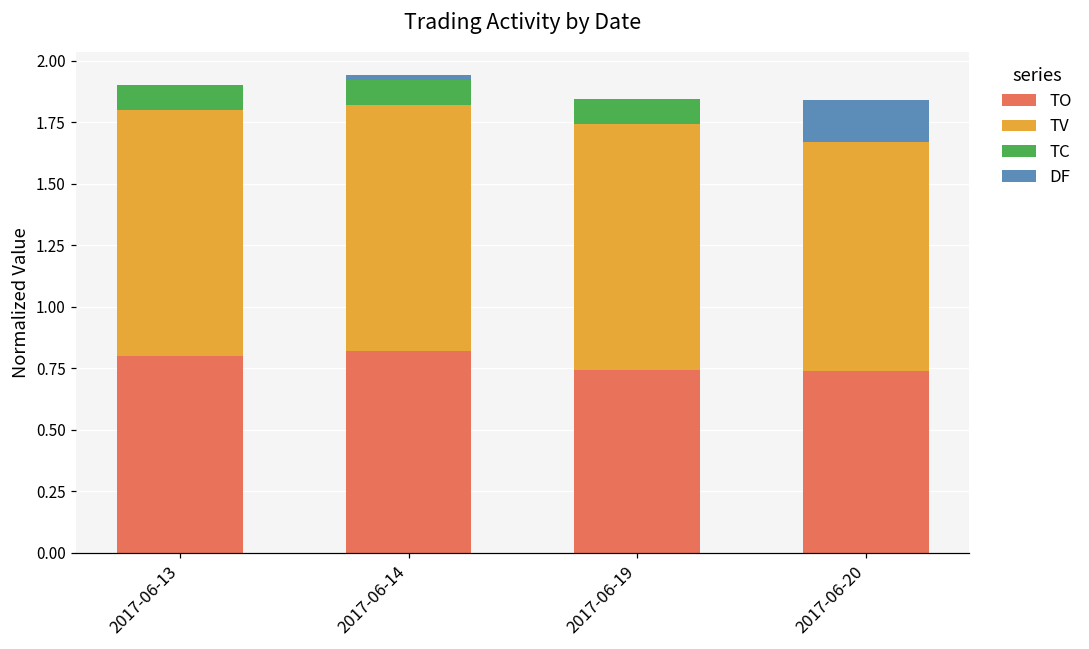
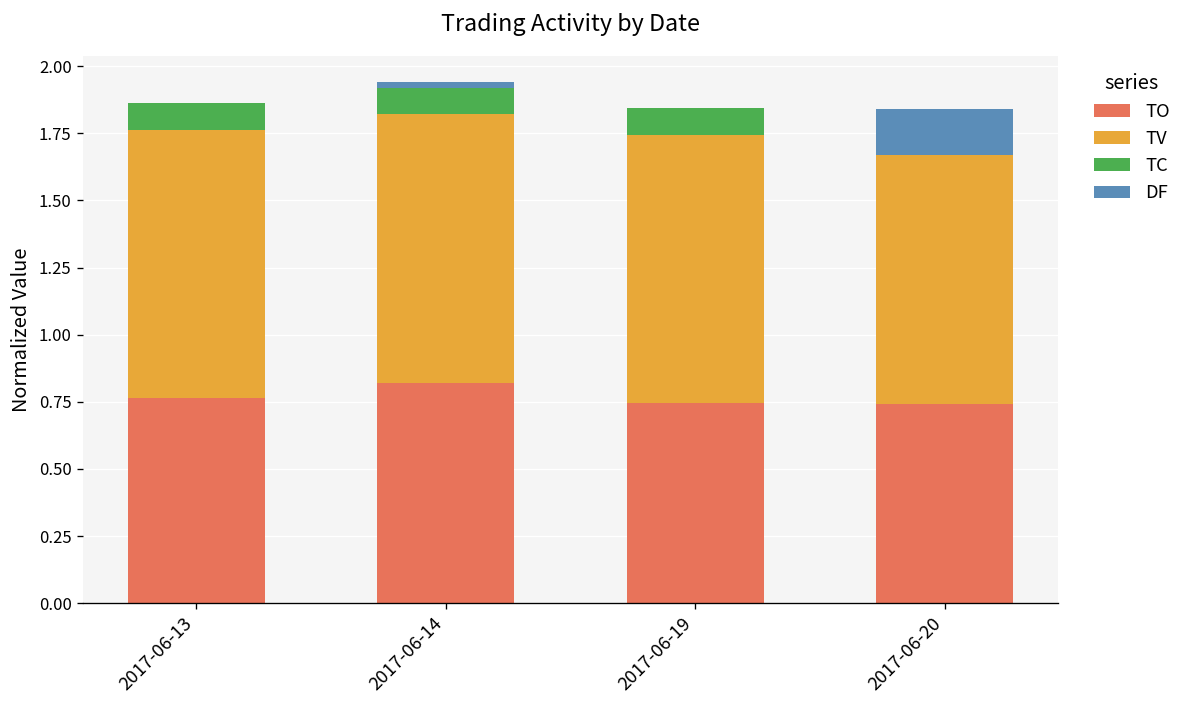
TO, 2017-06-13: 0.80 -> 0.76
